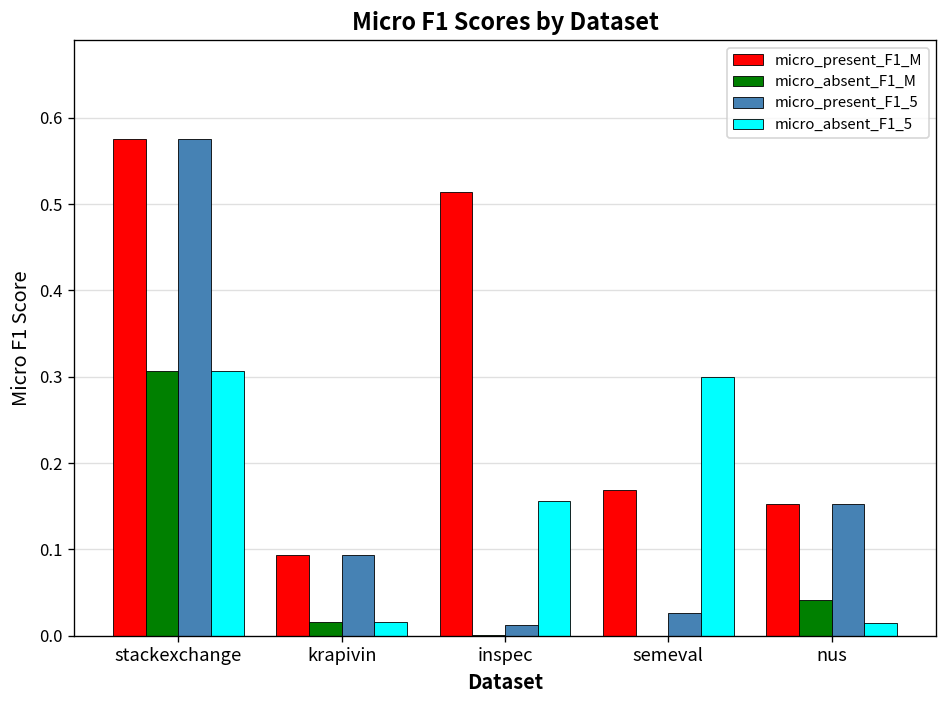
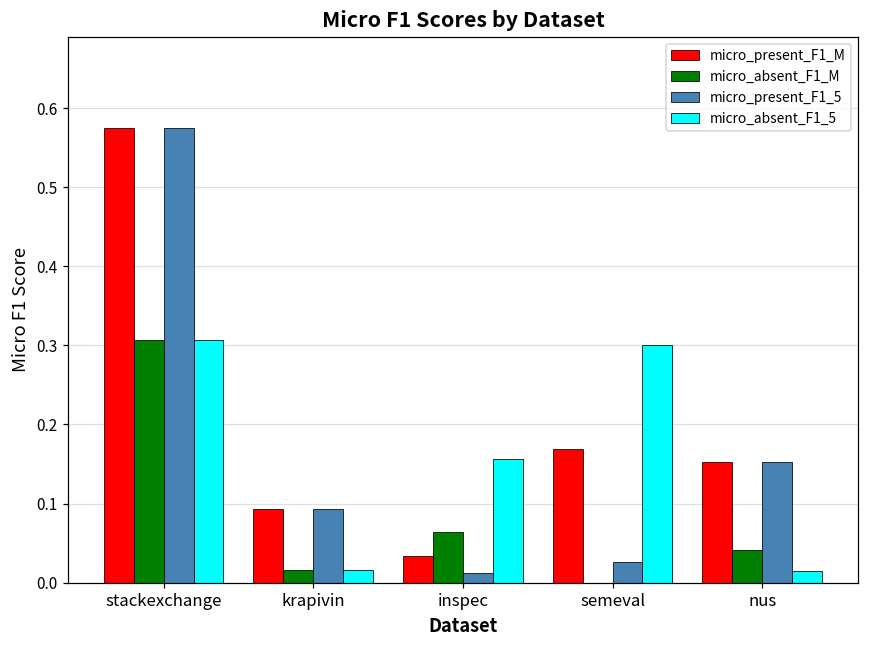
micro_present_F1_M, inspec: 0.51 -> 0.03
micro_absent_F1_M, inspec: 0.00 -> 0.06
